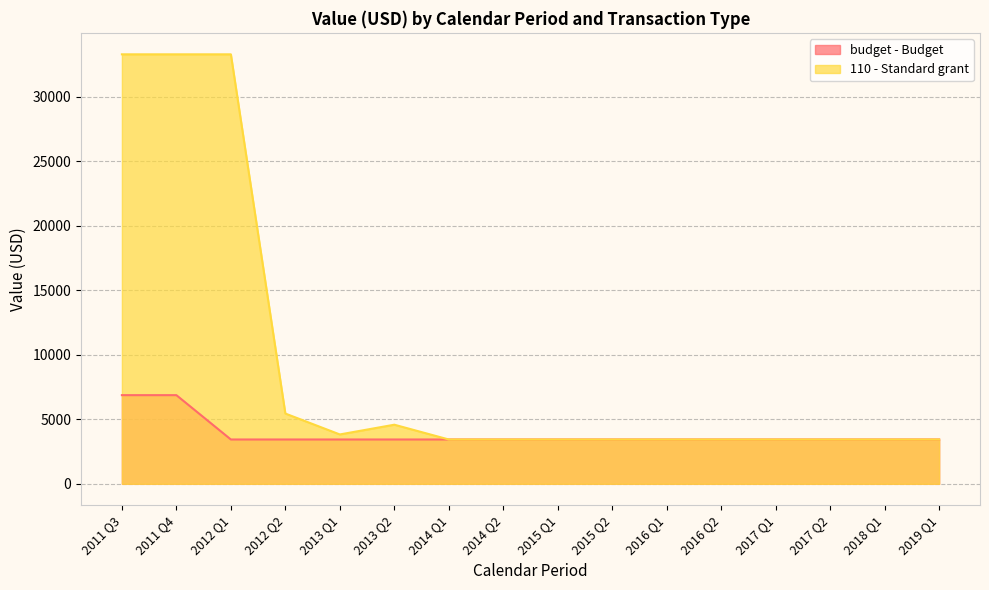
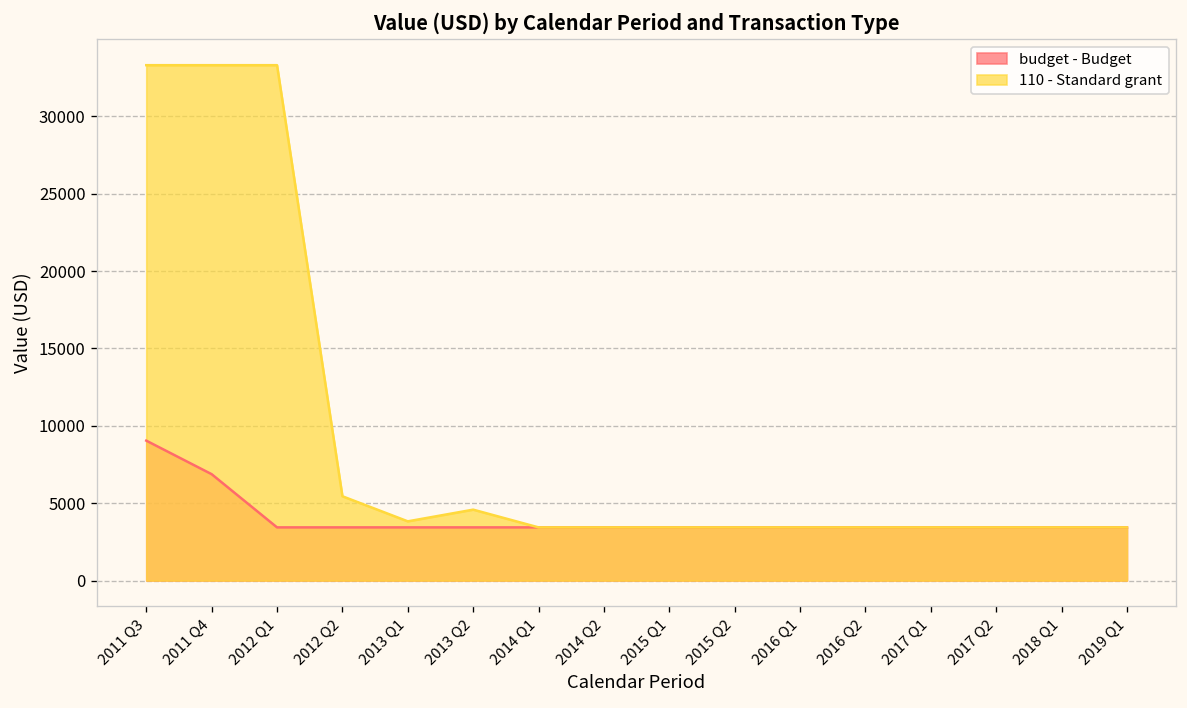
budget - Budget, 2011 Q3: 6900 -> 9000
